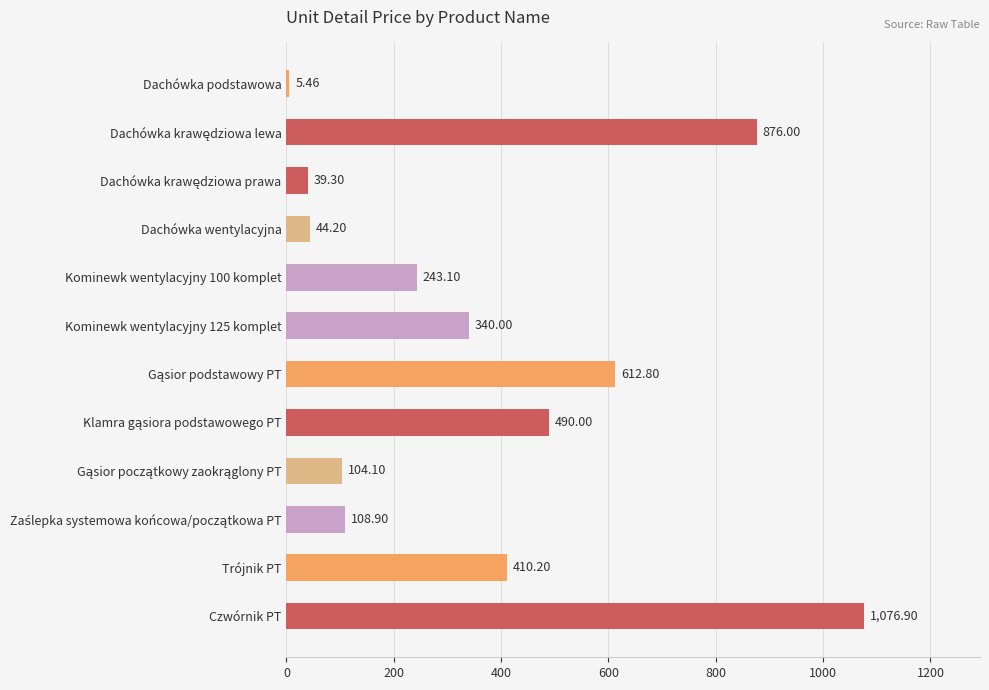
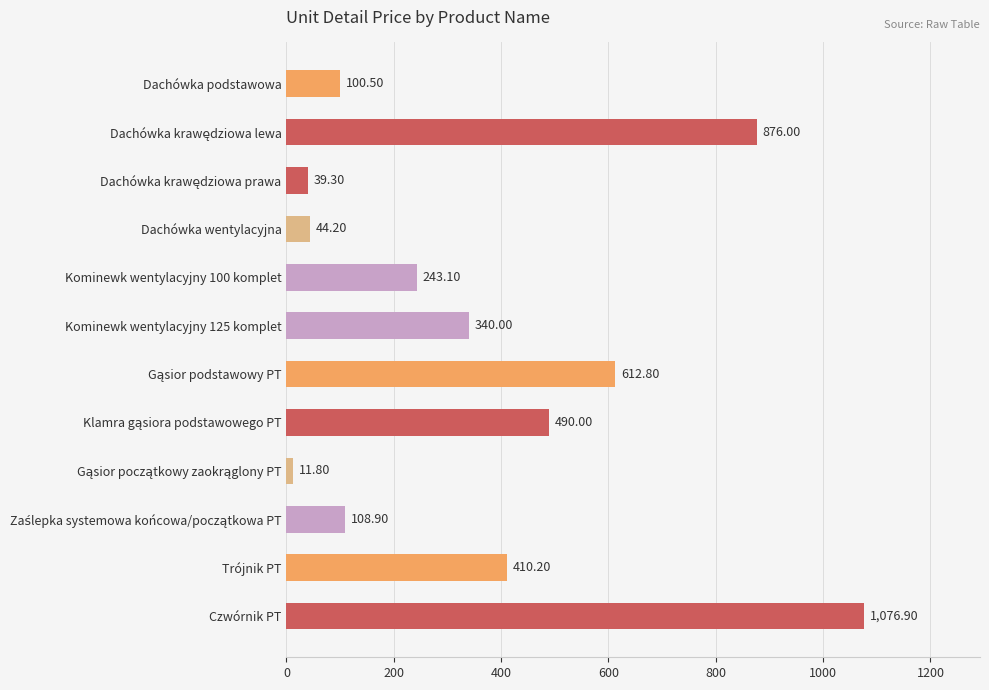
Dachówka podstawowa: 5.46 -> 100.50
Gąsior początkowy zaokrąglony PT: 104.10 -> 11.80
